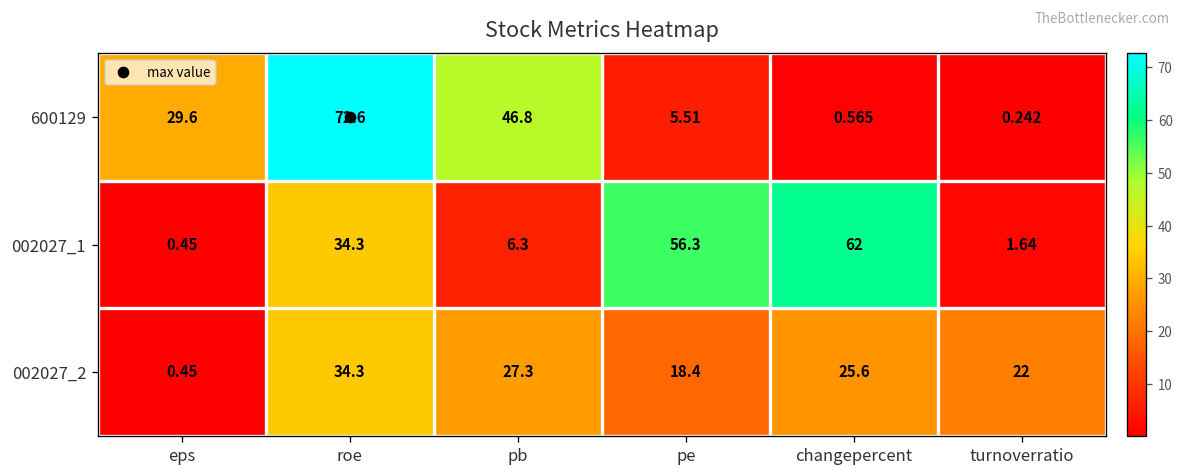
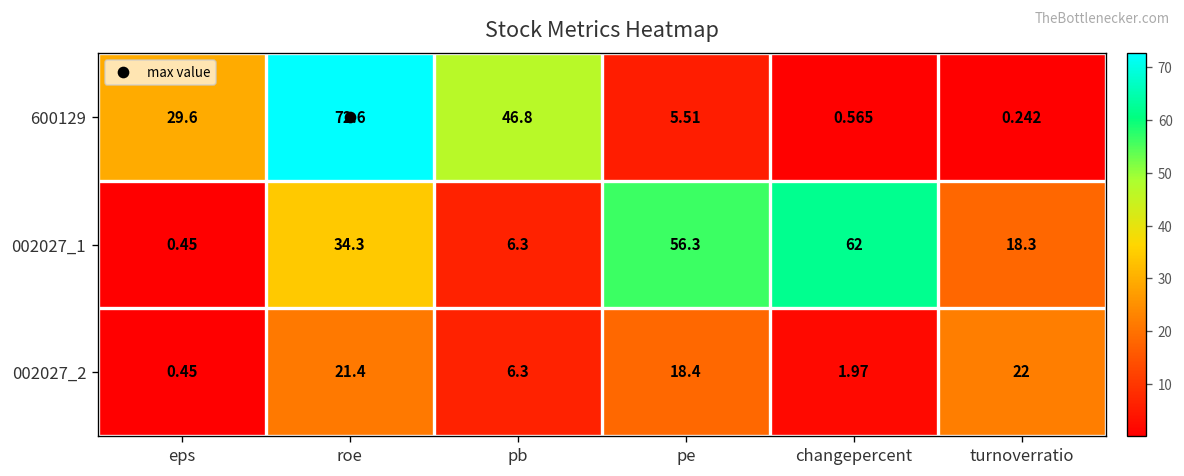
002027_1, turnoverratio: 1.64 -> 18.3
002027_2, roe: 34.3 -> 21.4
002027_2, pb: 27.3 -> 6.3
002027_2, changepercent: 25.6 -> 1.97
